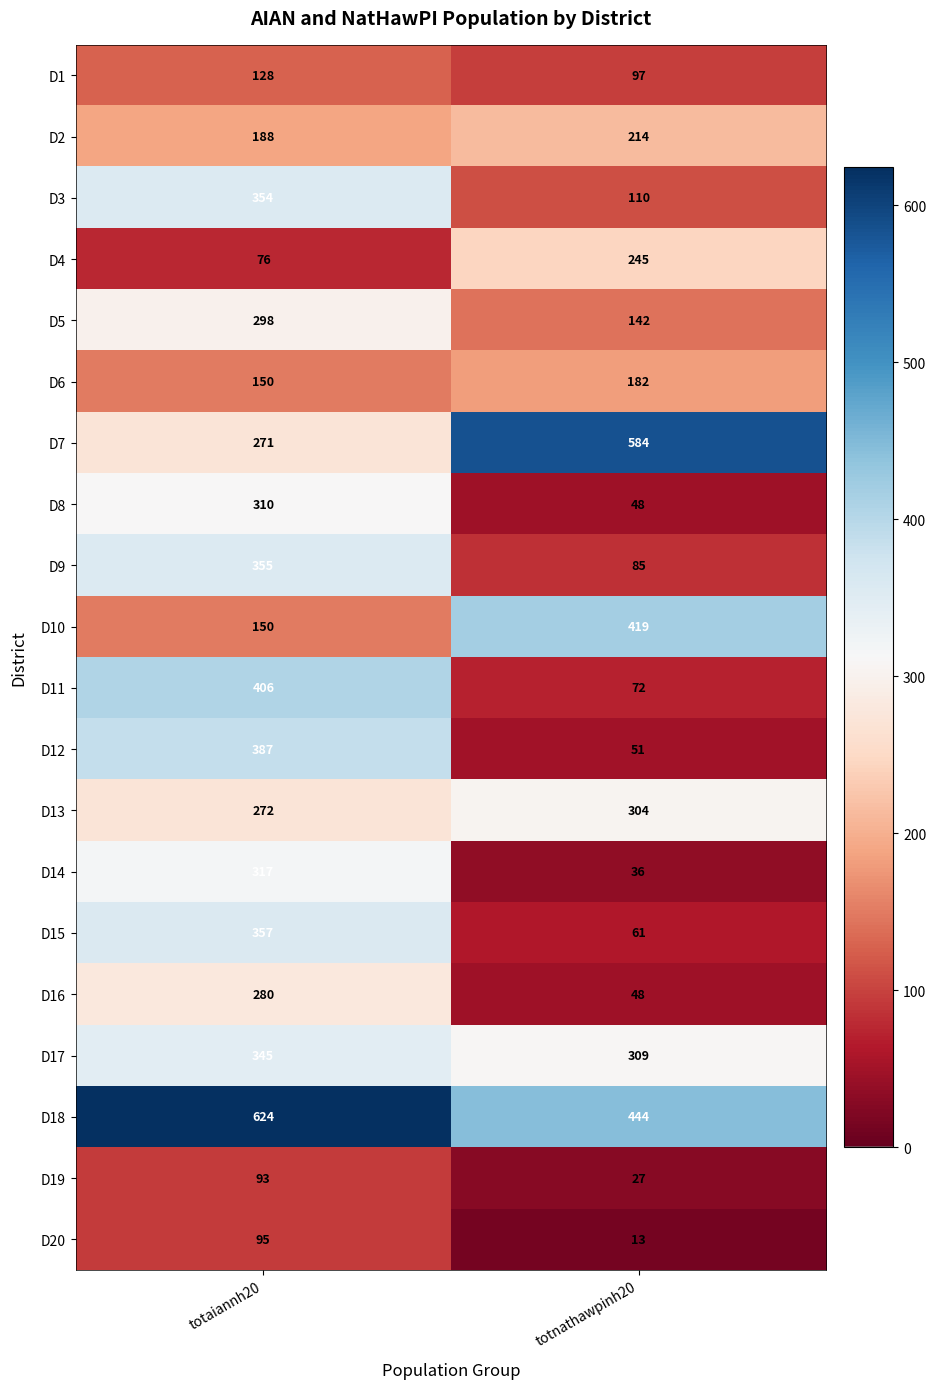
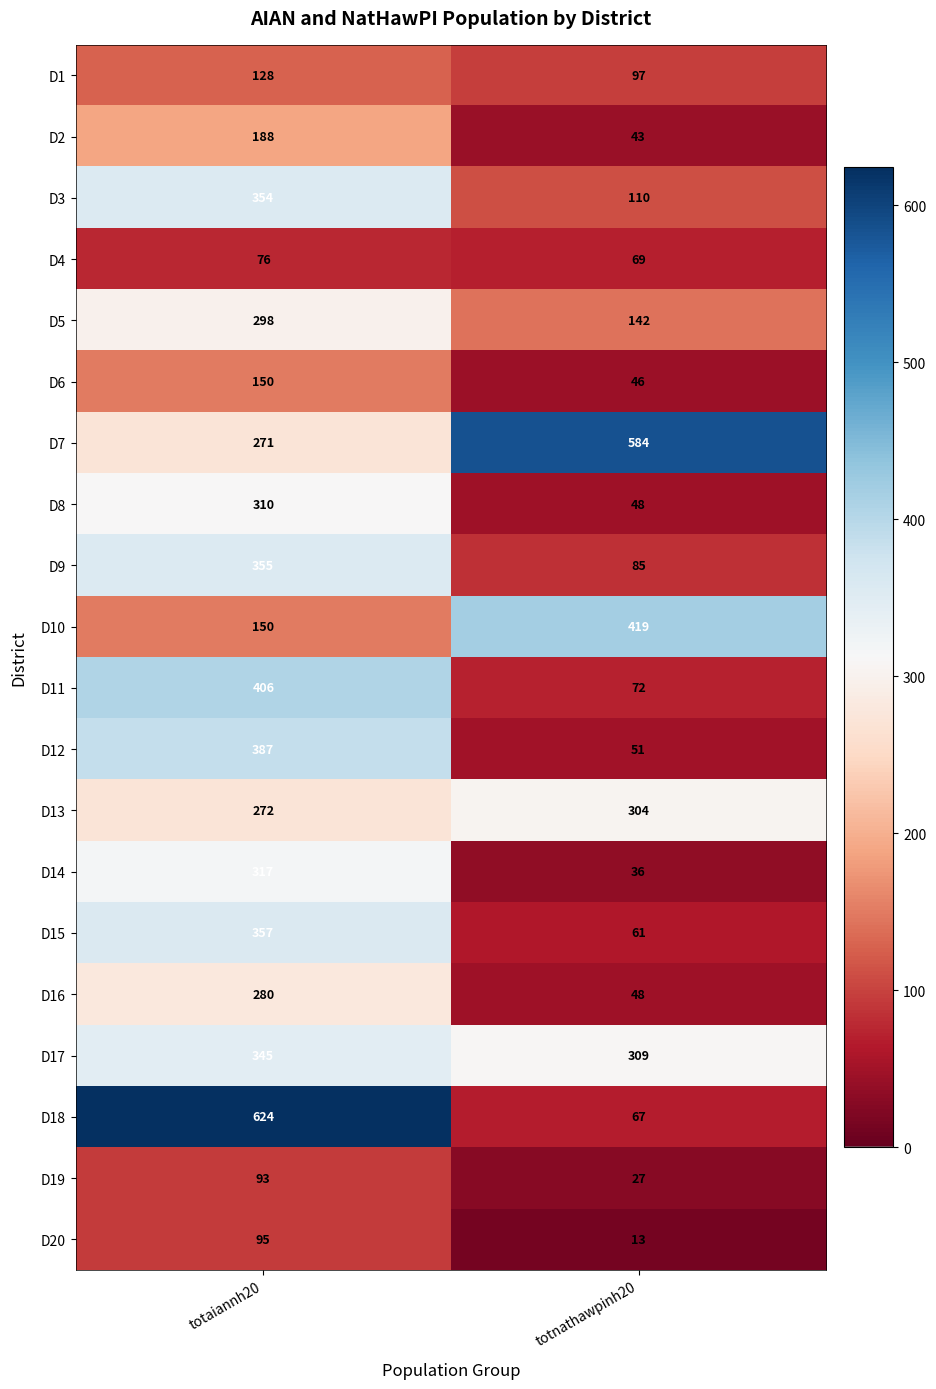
D2, totnathawpinh20: 214 -> 43
D4, totnathawpinh20: 245 -> 69
D6, totnathawpinh20: 182 -> 46
D18, totnathawpinh20: 444 -> 67
